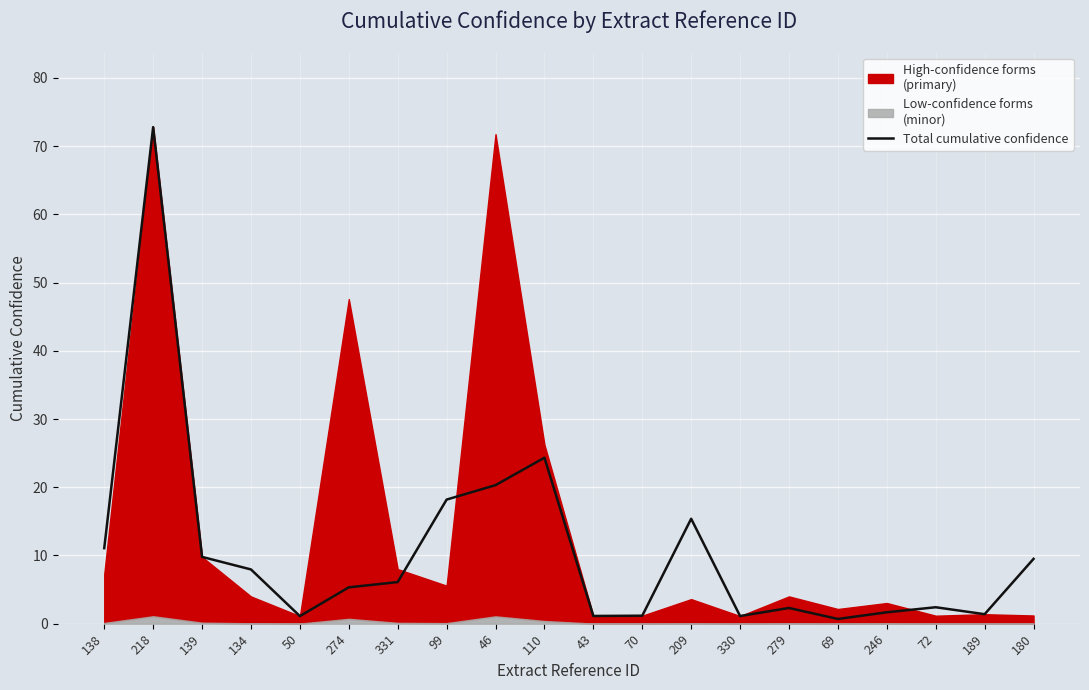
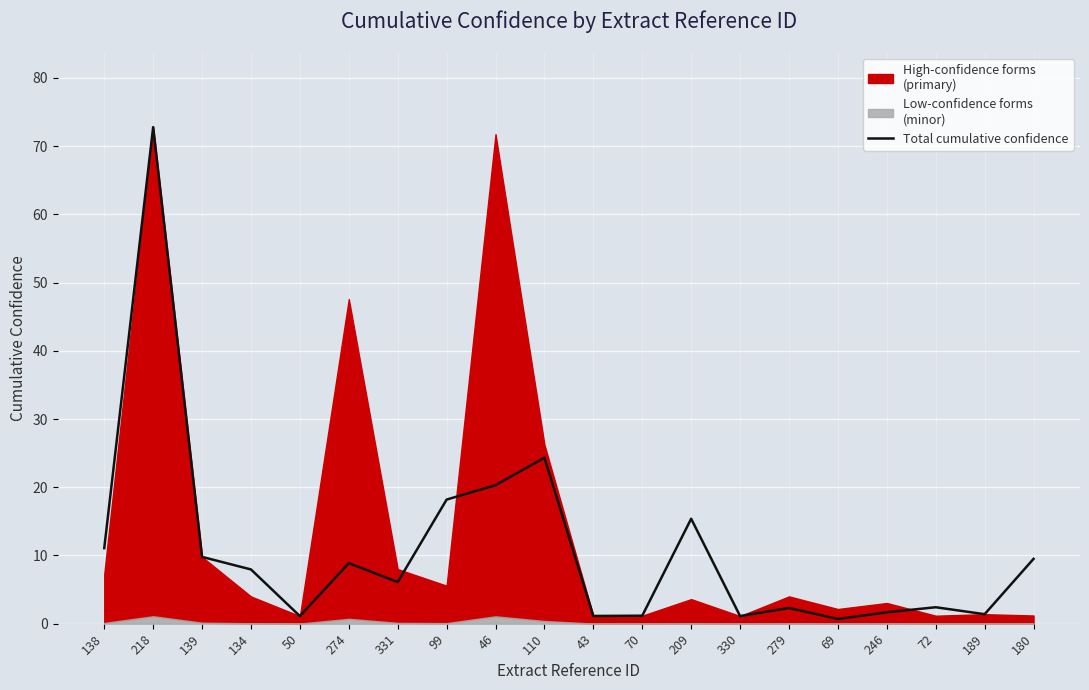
Total cumulative confidence, 274: 5 -> 9
